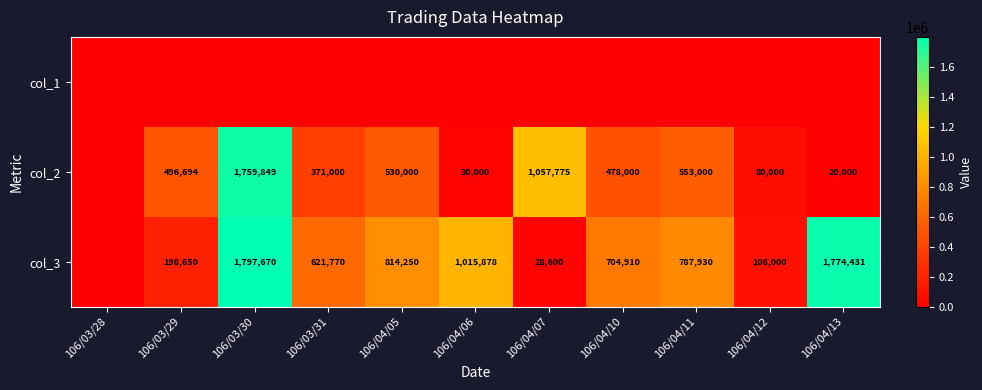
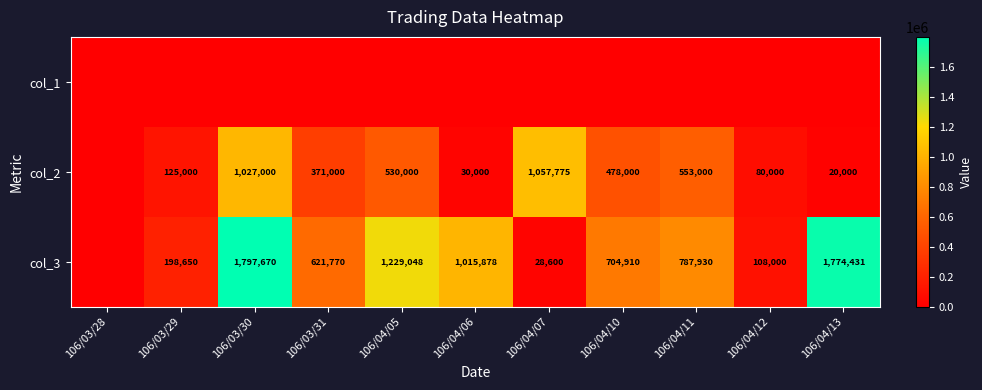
col_2, 106/03/29: 496,694 -> 125,000
col_2, 106/03/30: 1,759,849 -> 1,027,000
col_3, 106/04/05: 814,250 -> 1,229,048
